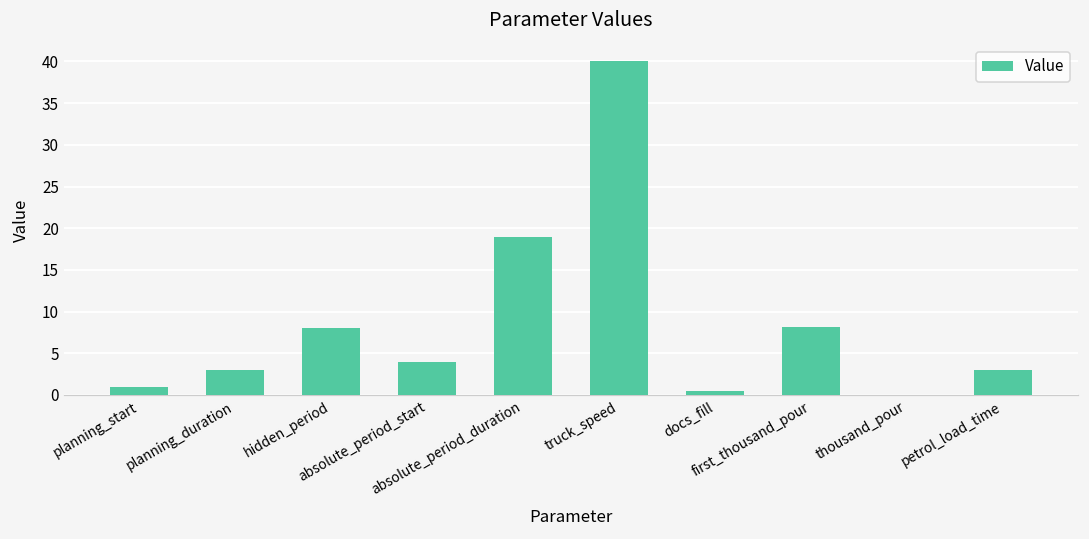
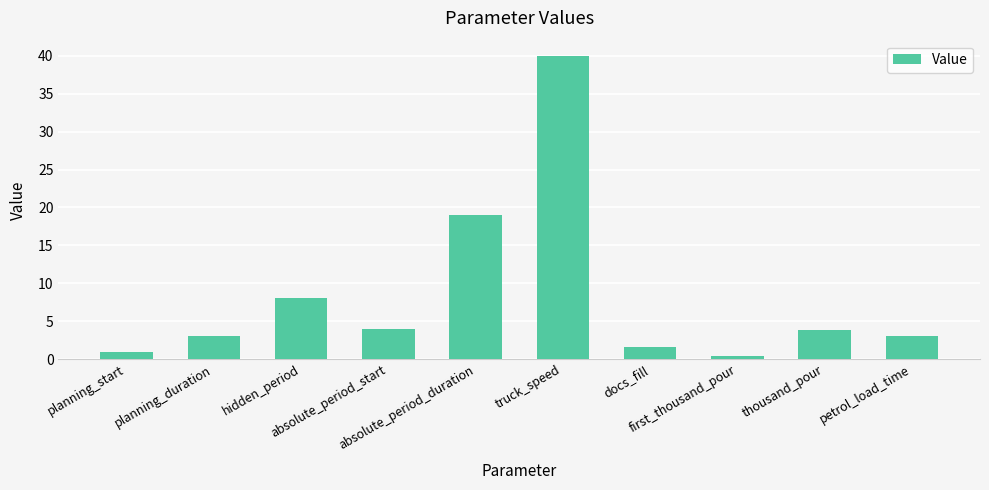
docs_fill: 1 -> 2
first_thousand_pour: 8 -> 0
thousand_pour: 0 -> 4
